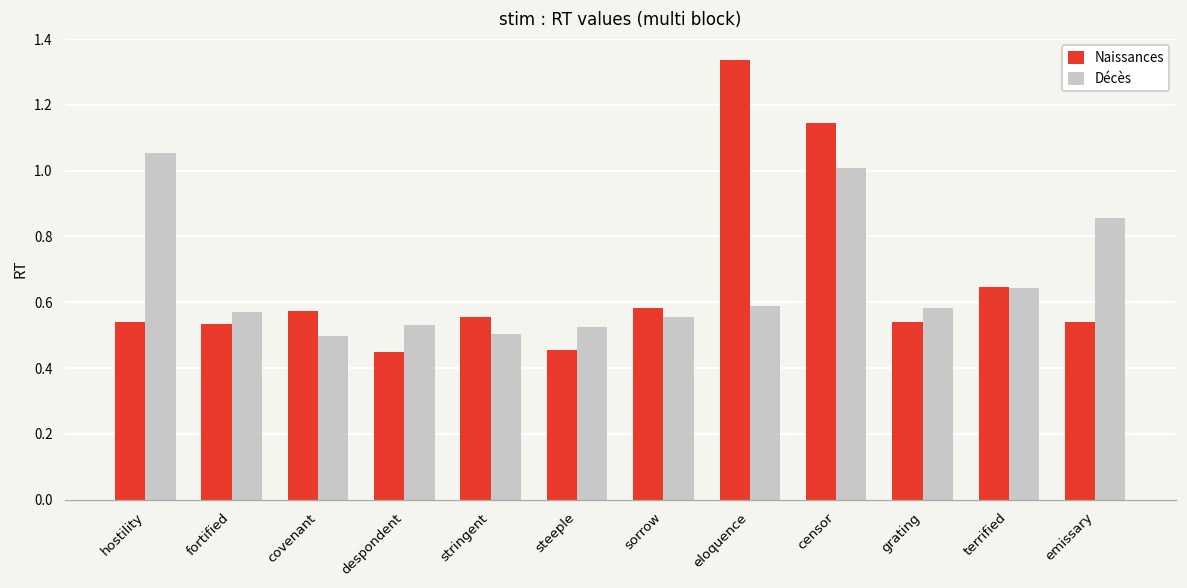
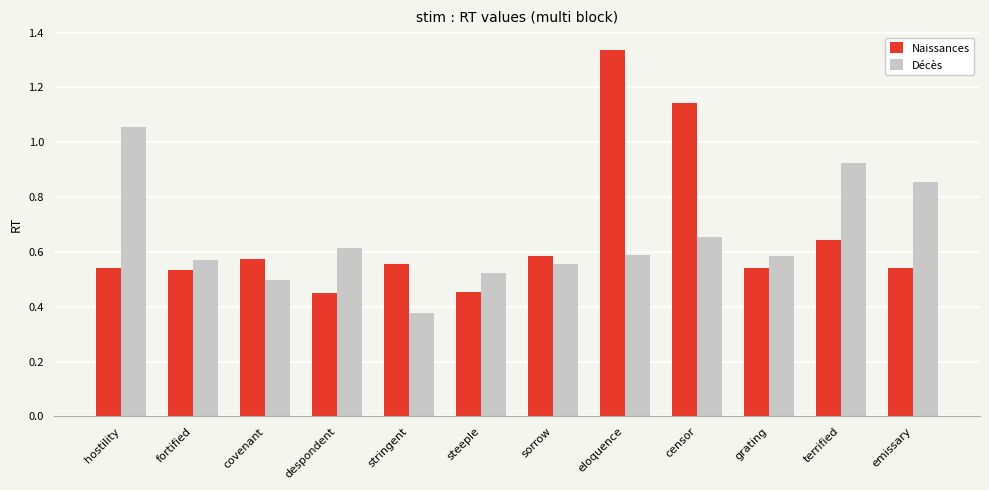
Décès, despondent: 0.53 -> 0.62
Décès, stringent: 0.50 -> 0.38
Décès, censor: 1.01 -> 0.66
Décès, terrified: 0.64 -> 0.93
